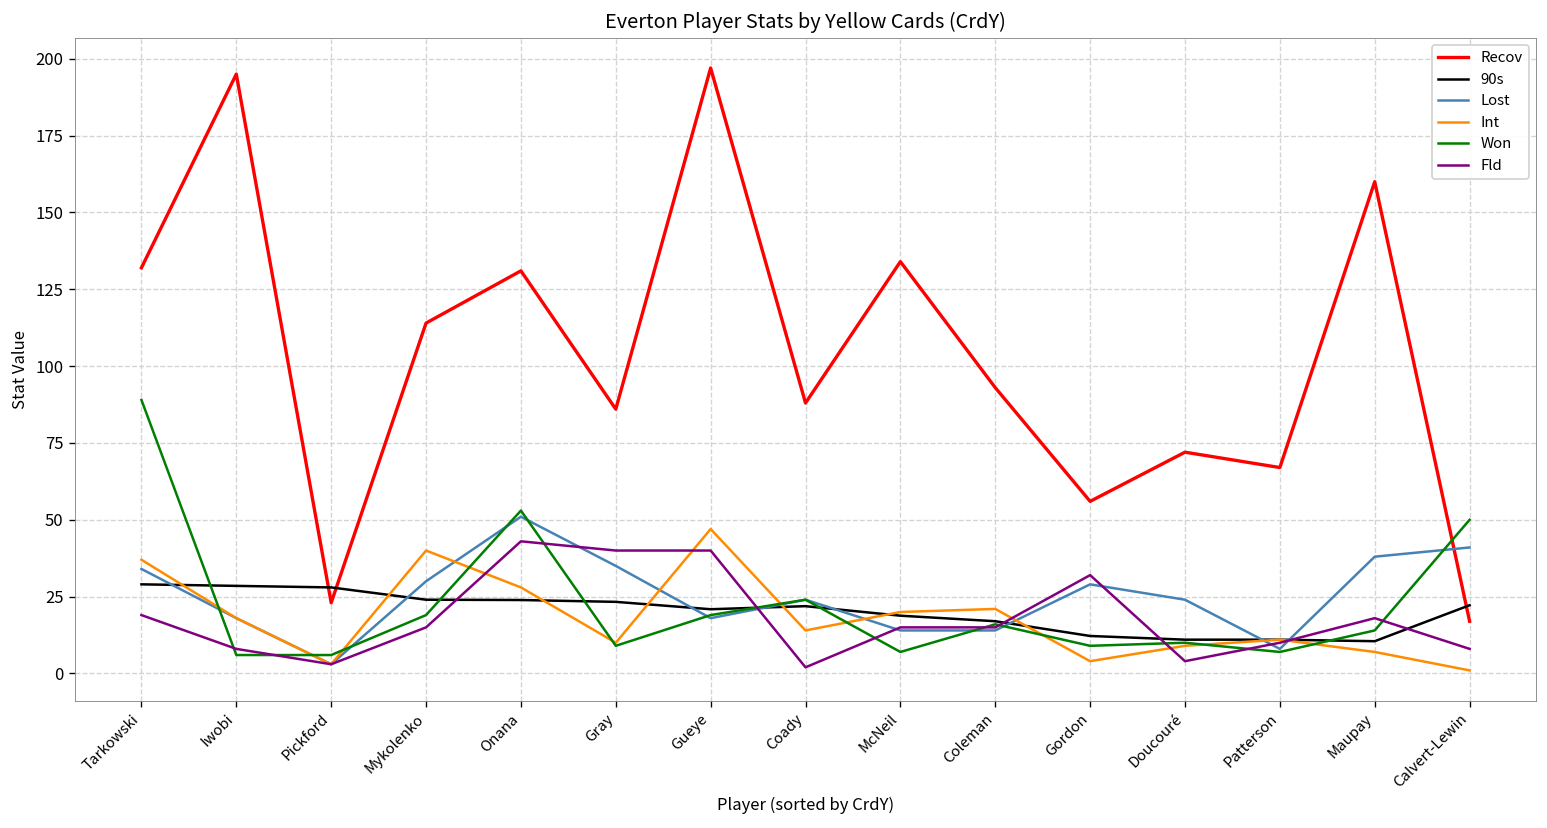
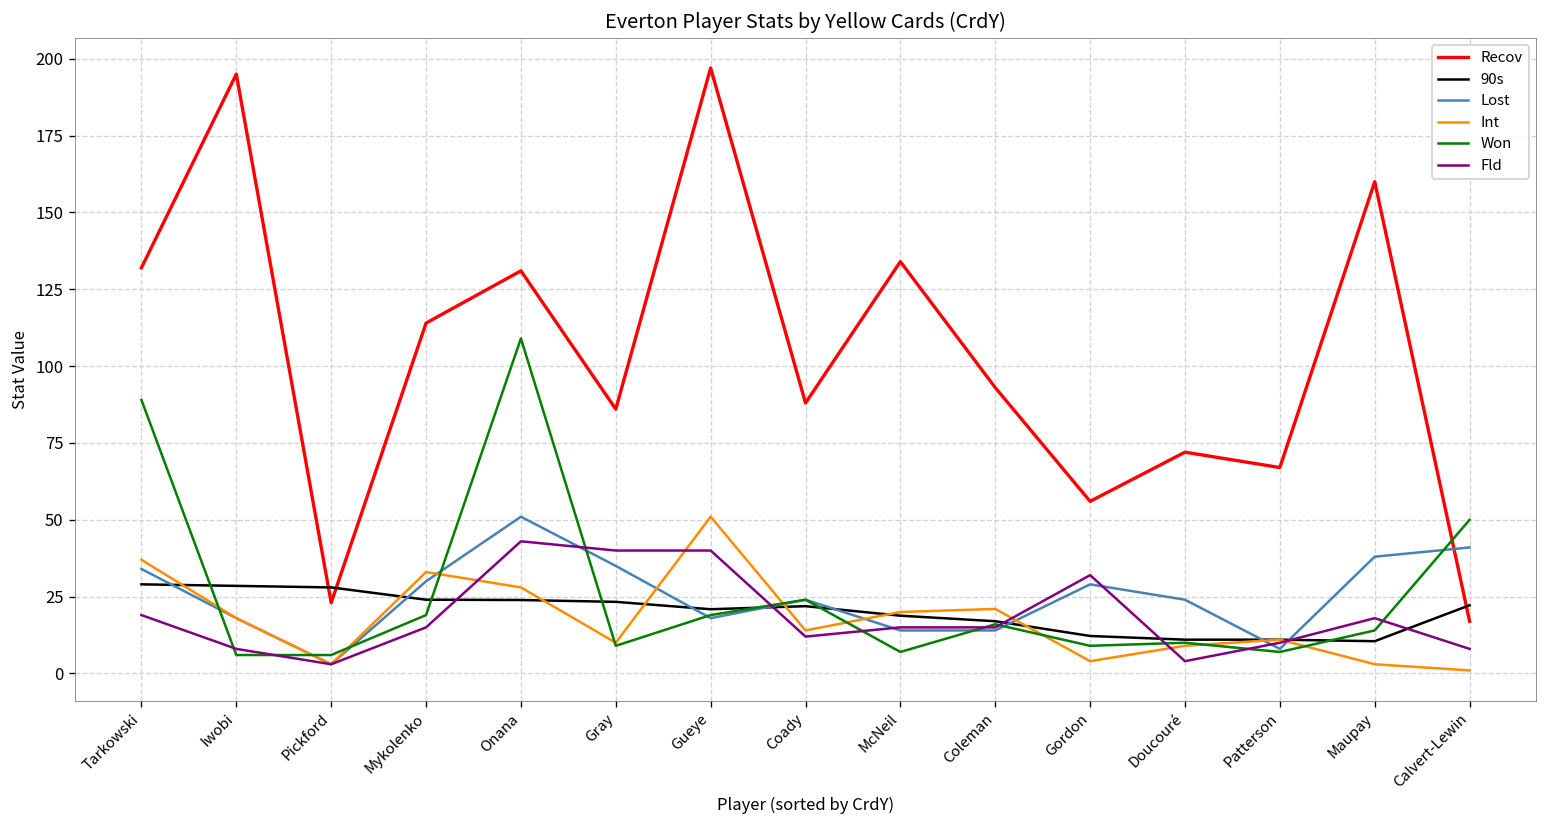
Int, Mykolenko: 40 -> 33
Won, Onana: 53 -> 109
Int, Gueye: 47 -> 51
Fld, Coady: 2 -> 12
Int, Maupay: 7 -> 3
